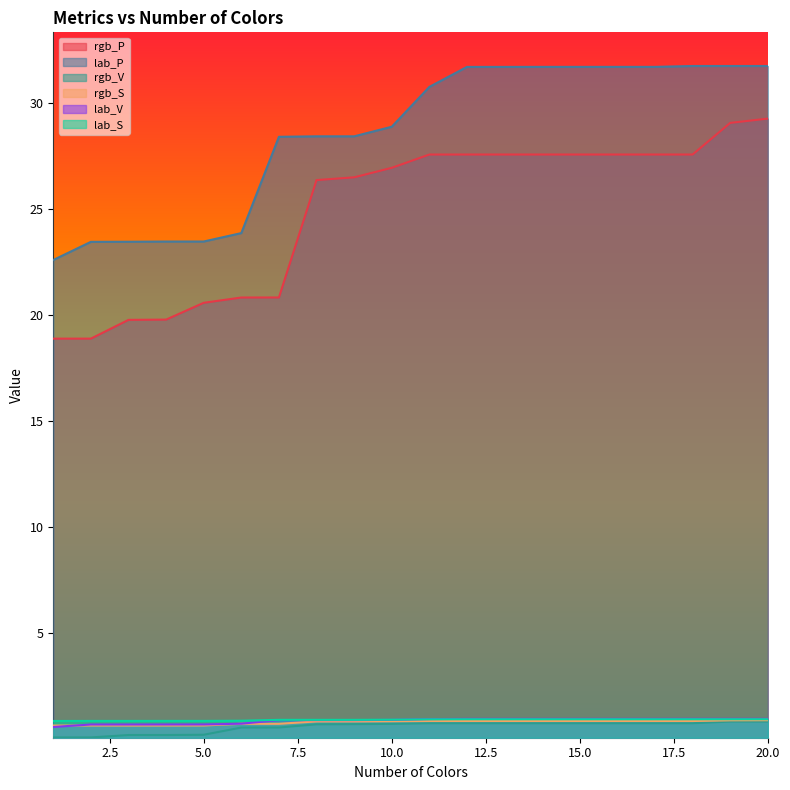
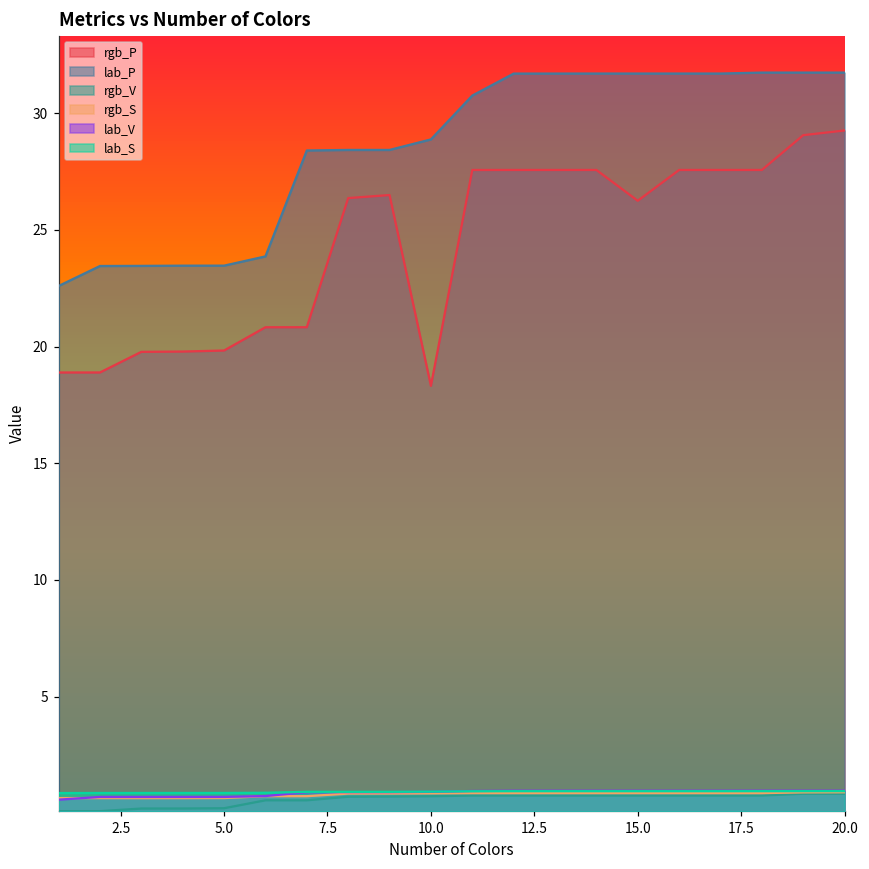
rgb_P, 5.0: 20.6 -> 19.8
rgb_P, 10.0: 26.9 -> 18.3
rgb_P, 15.0: 27.6 -> 26.3
